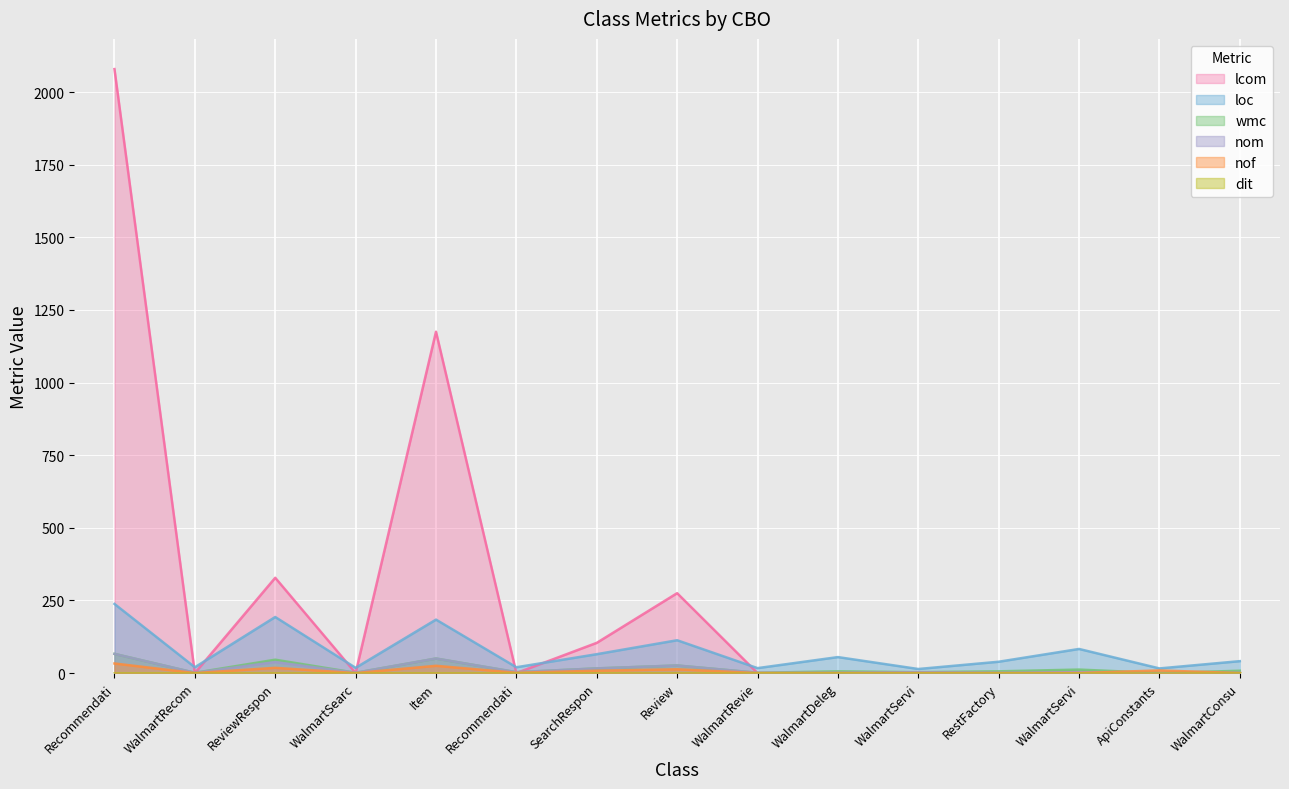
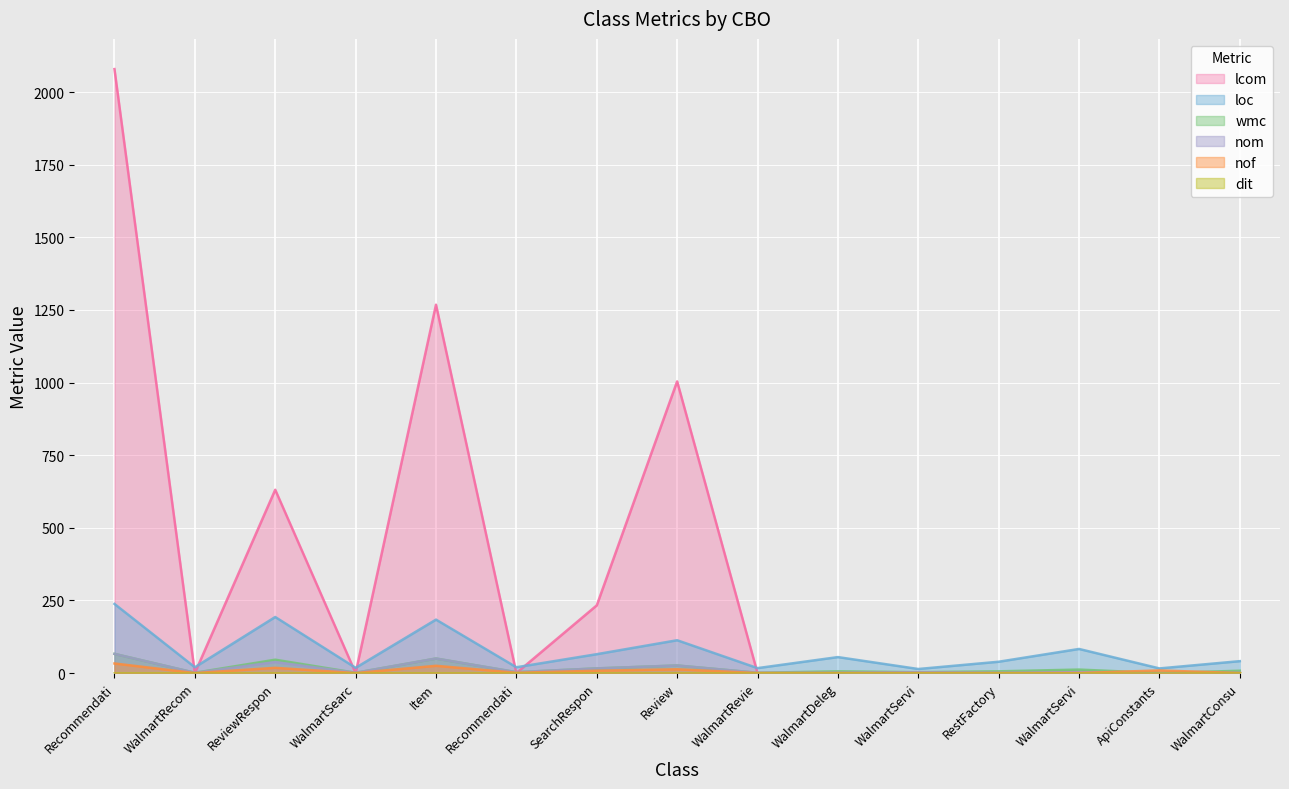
lcom, ReviewRespon: 330 -> 630
lcom, Item: 1180 -> 1270
lcom, SearchRespon: 100 -> 230
lcom, Review: 280 -> 1000
